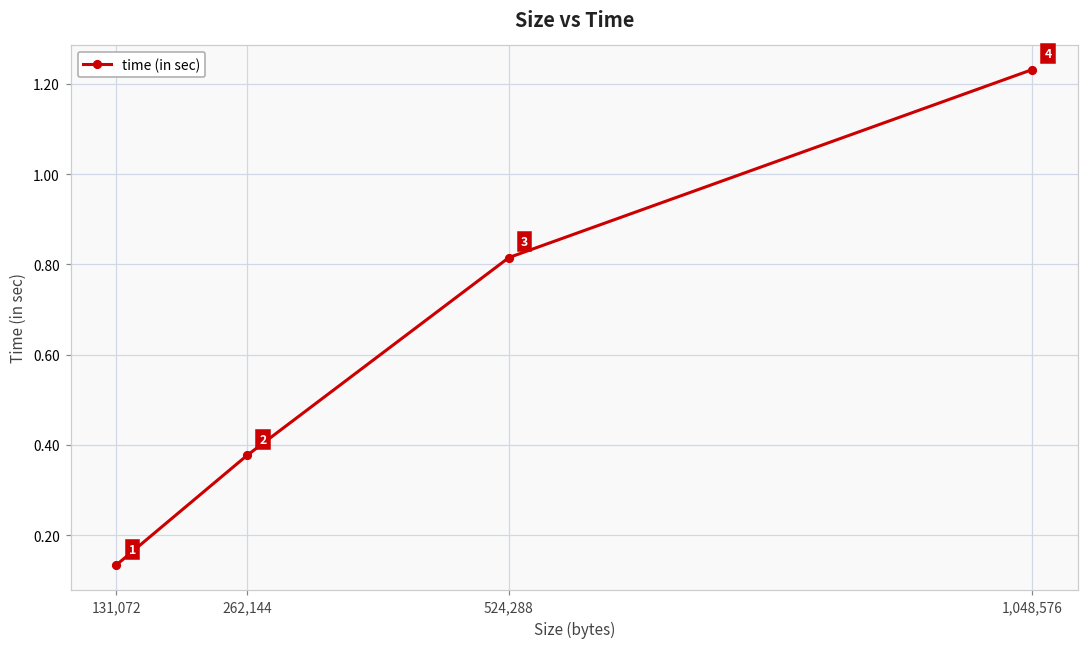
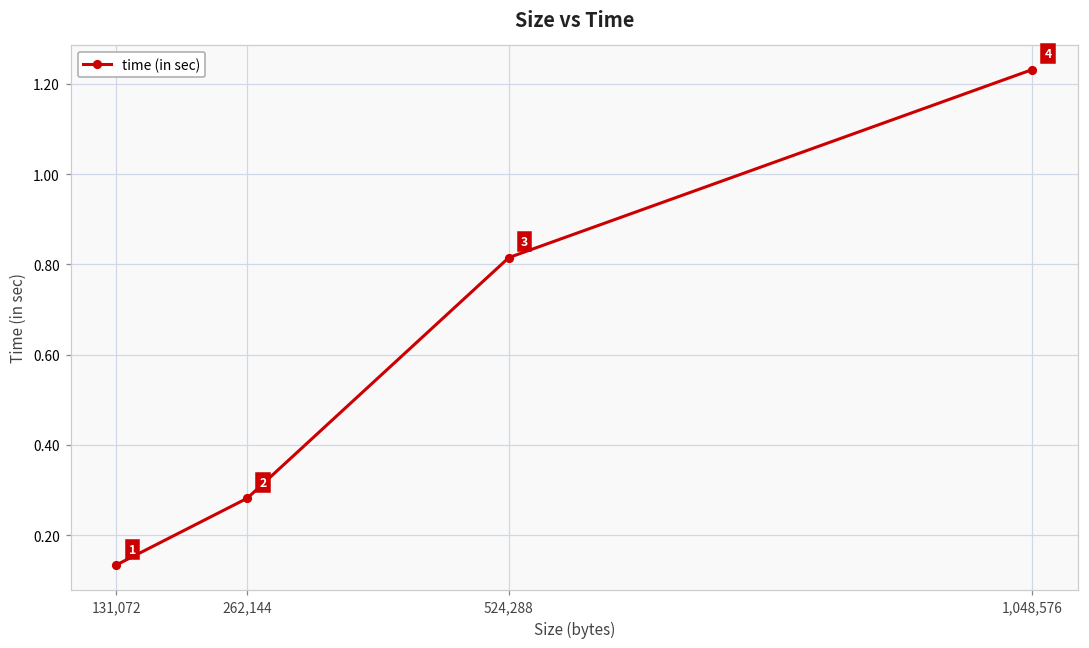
262,144: 0.38 -> 0.28
